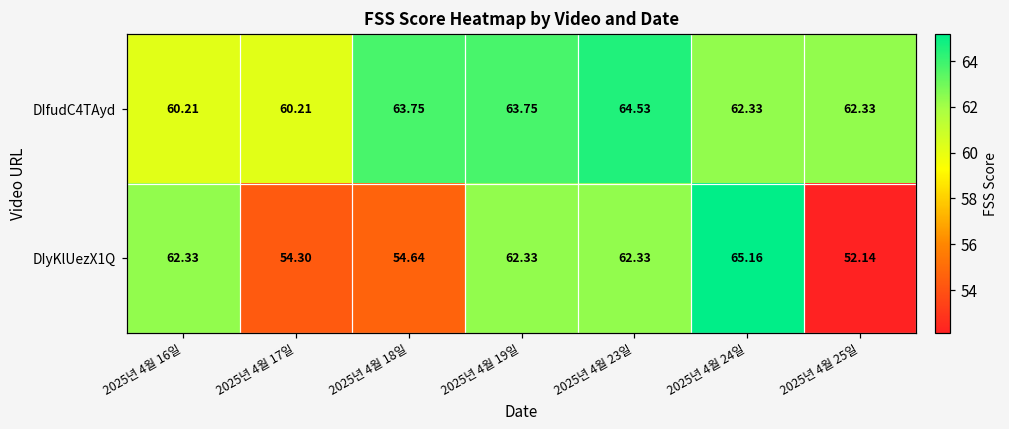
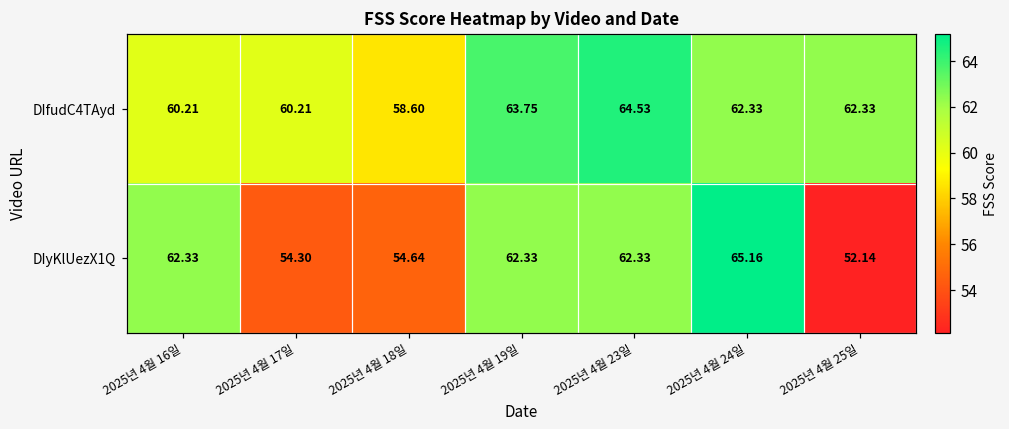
DIfudC4TAyd, 2025년 4월 18일: 63.75 -> 58.60
